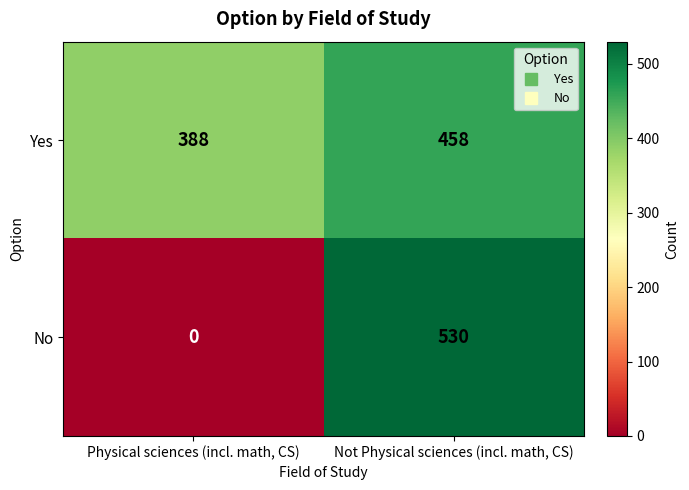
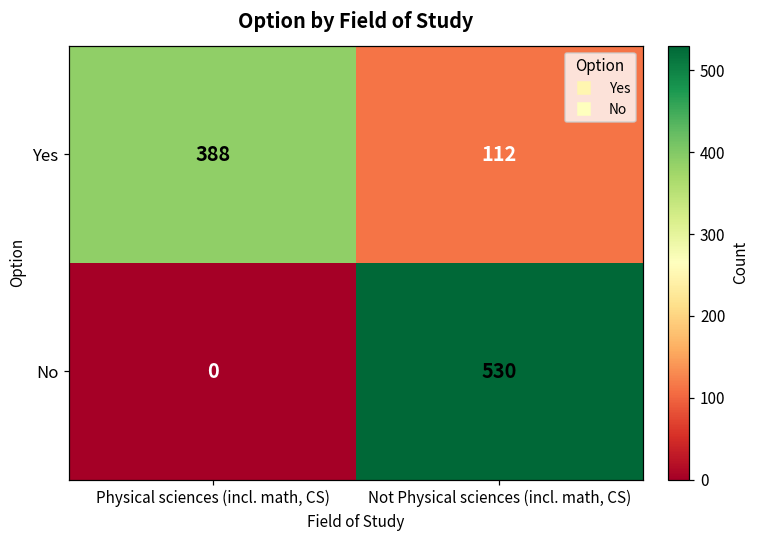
Yes, Not Physical sciences (incl. math, CS): 458 -> 112
